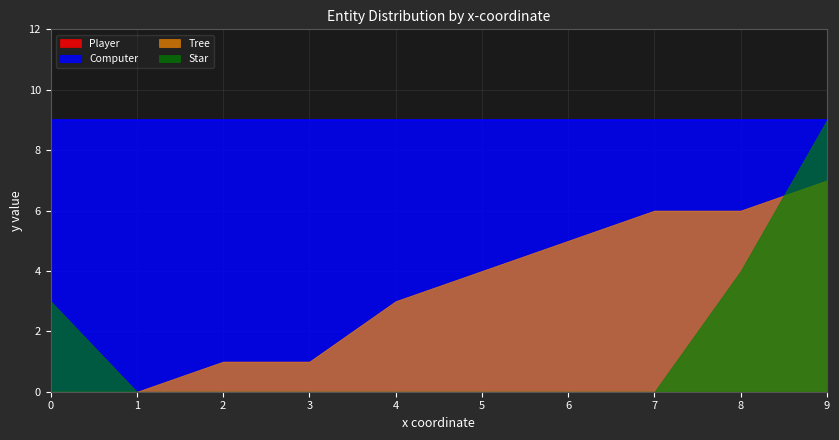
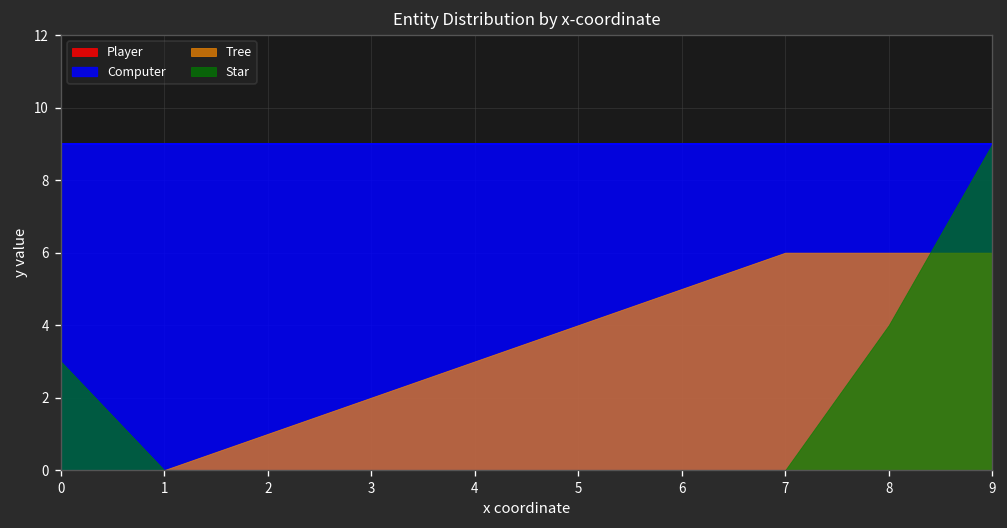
Tree, 3: 1 -> 2
Tree, 9: 7 -> 6
